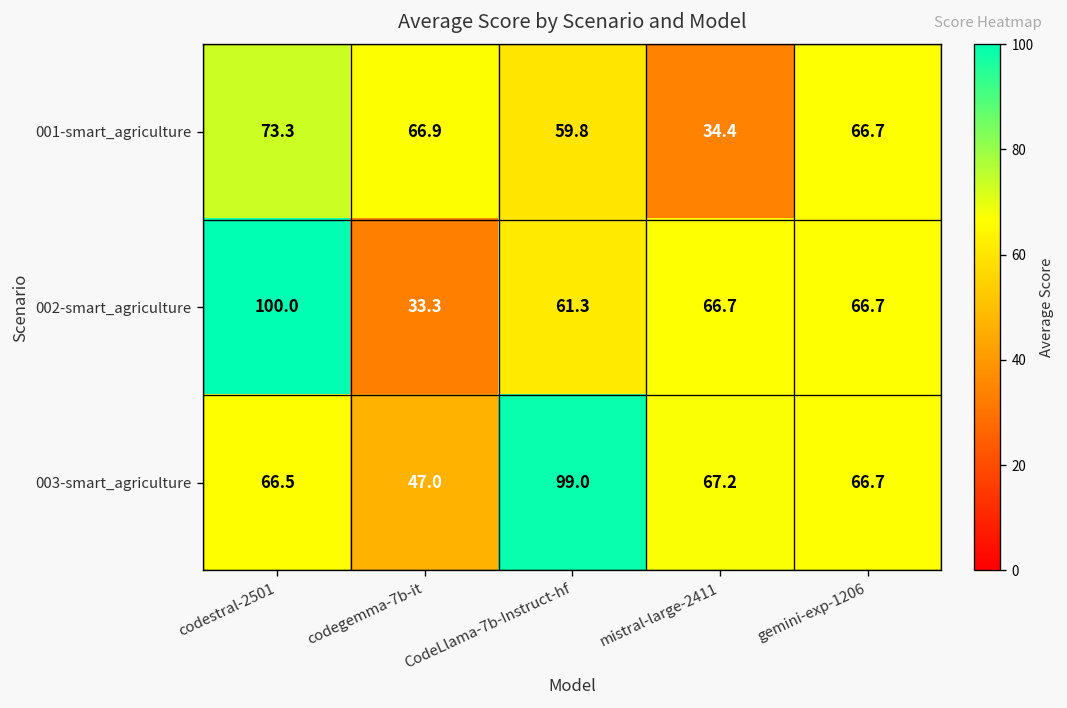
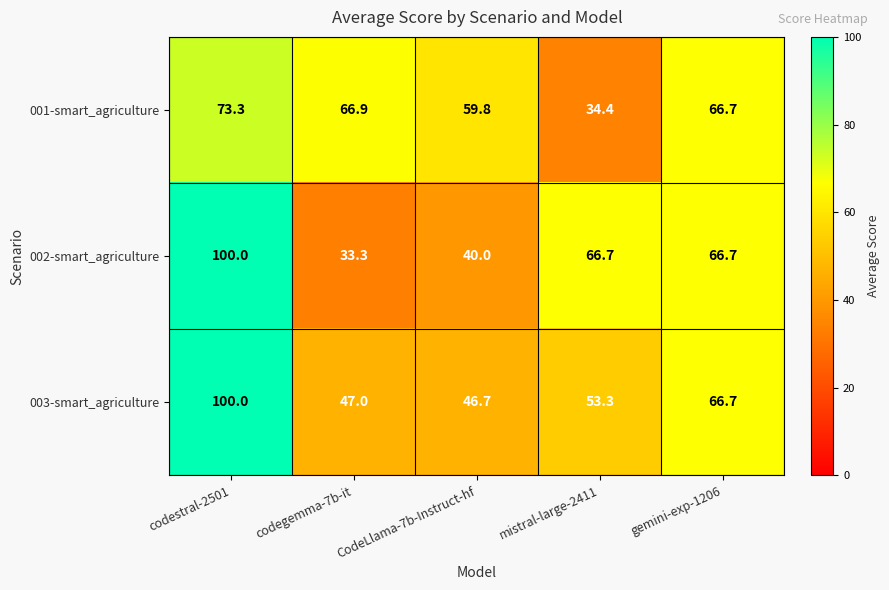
002-smart_agriculture, CodeLlama-7b-Instruct-hf: 61.3 -> 40.0
003-smart_agriculture, codestral-2501: 66.5 -> 100.0
003-smart_agriculture, CodeLlama-7b-Instruct-hf: 99.0 -> 46.7
003-smart_agriculture, mistral-large-2411: 67.2 -> 53.3
